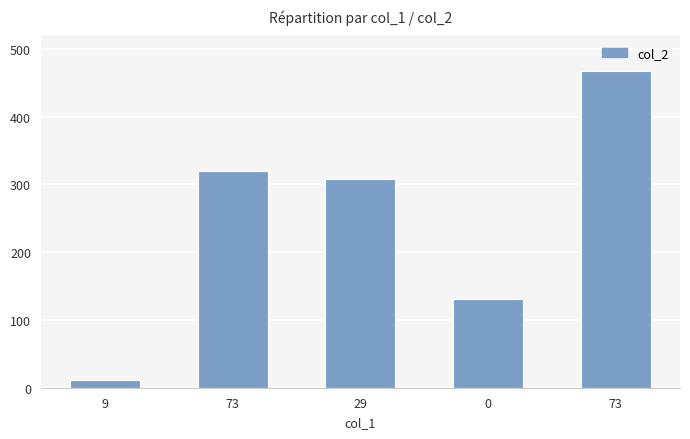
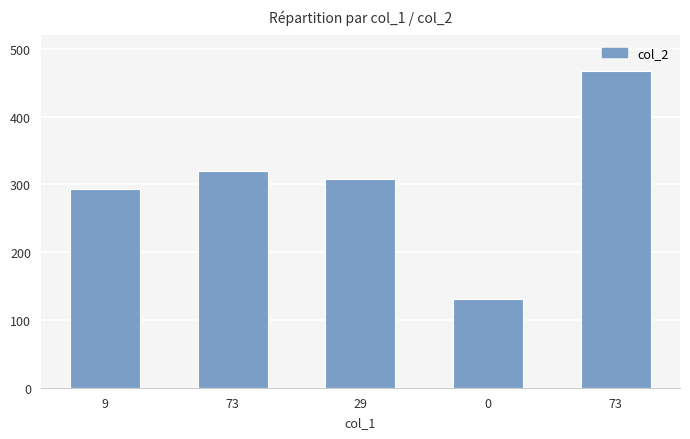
9: 10 -> 290
